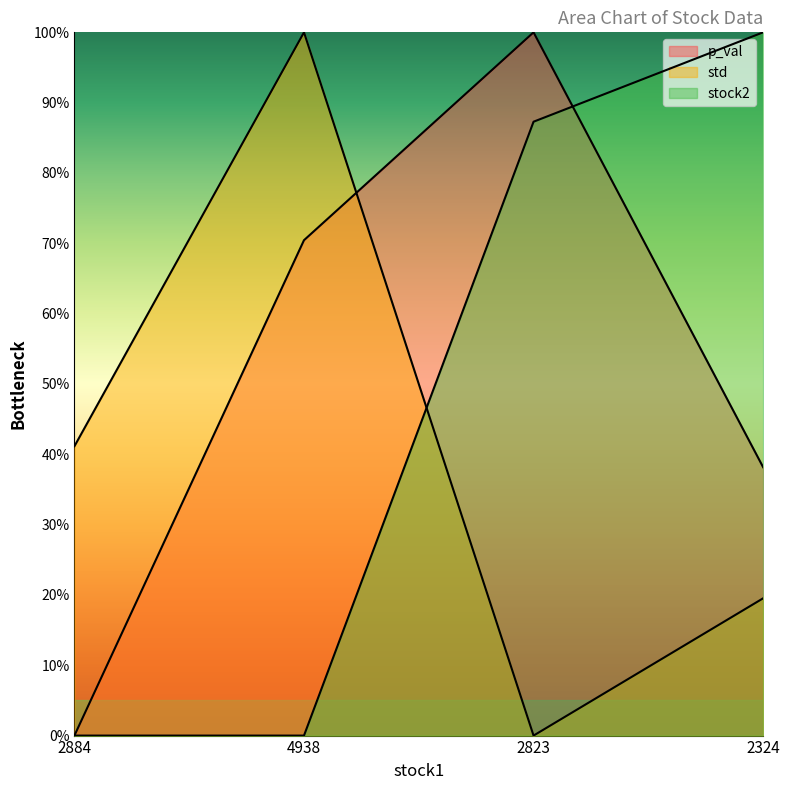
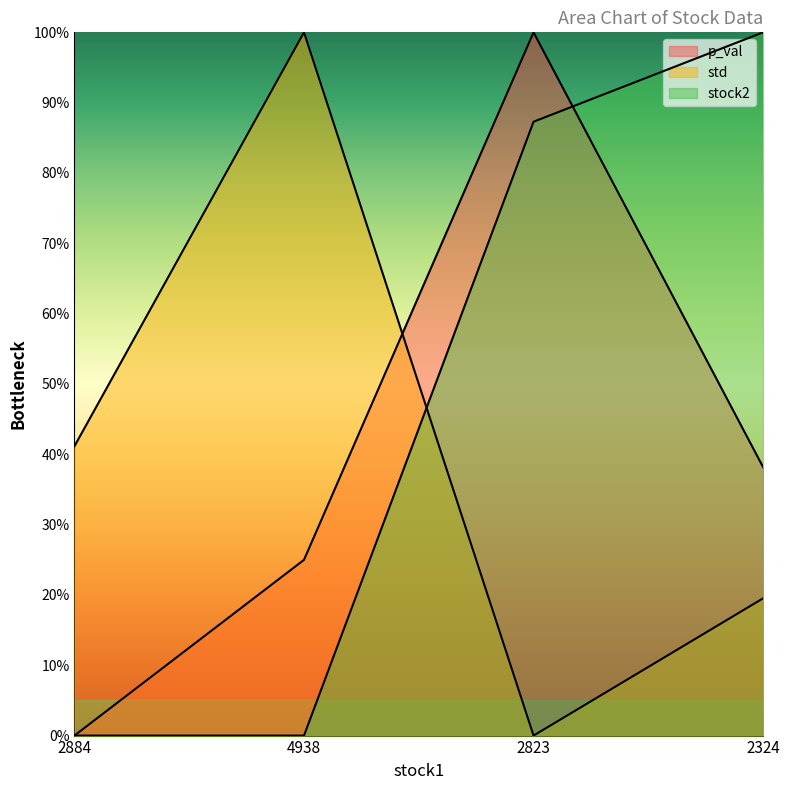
p_val, 4938: 70% -> 25%
